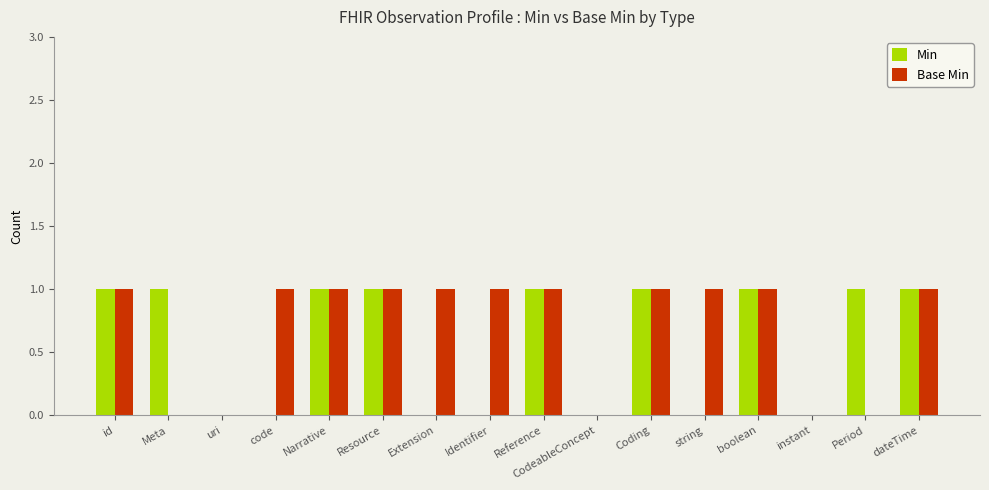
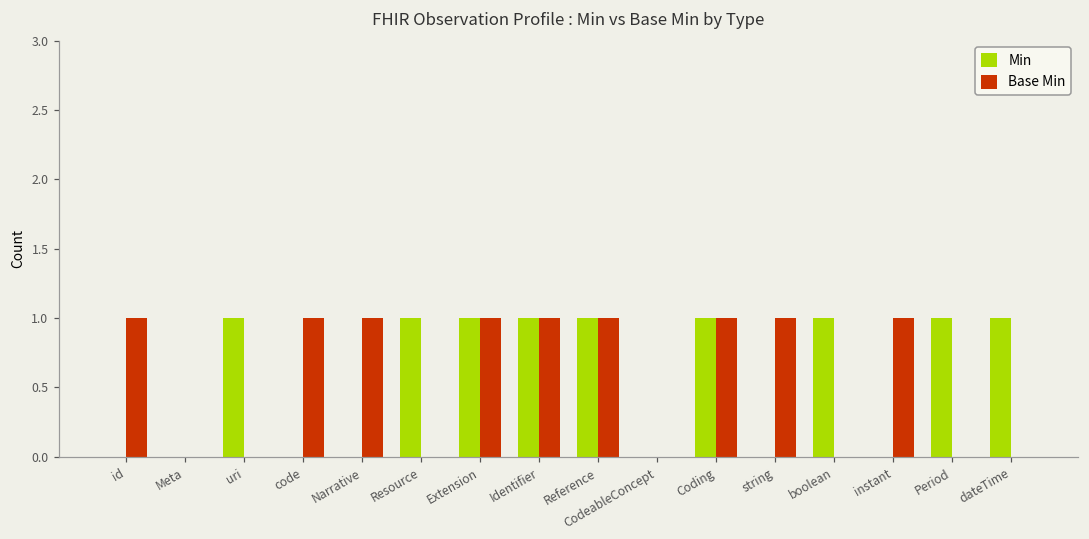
Min, id: 1 -> 0
Min, Meta: 1 -> 0
Min, uri: 0 -> 1
Min, Narrative: 1 -> 0
Base Min, Resource: 1 -> 0
Min, Extension: 0 -> 1
Min, Identifier: 0 -> 1
Base Min, boolean: 1 -> 0
Base Min, instant: 0 -> 1
Base Min, dateTime: 1 -> 0
